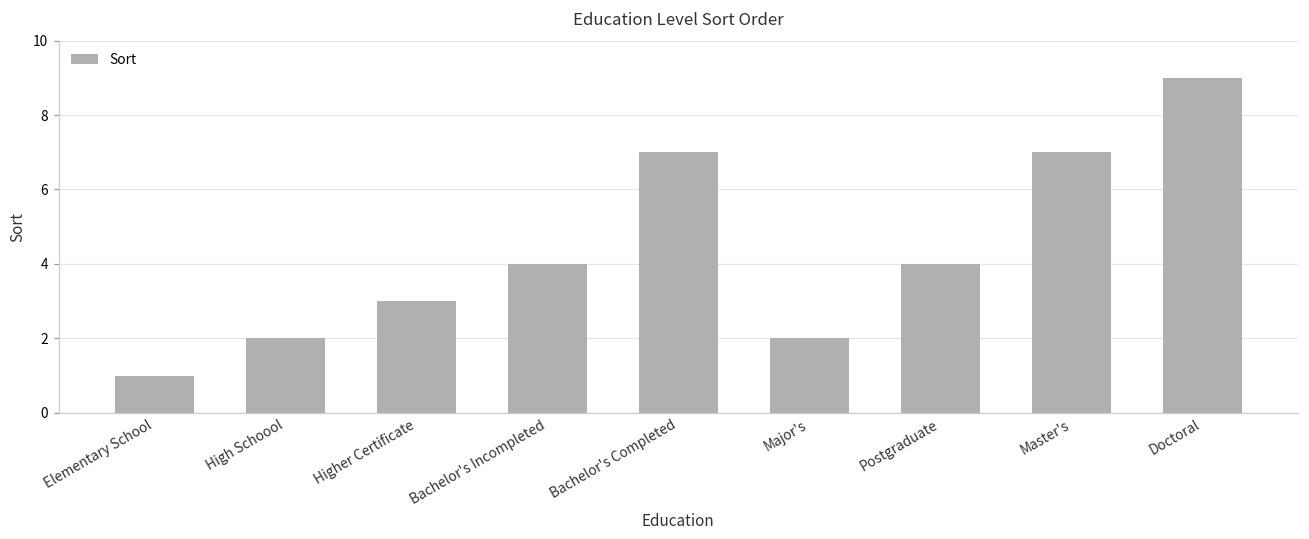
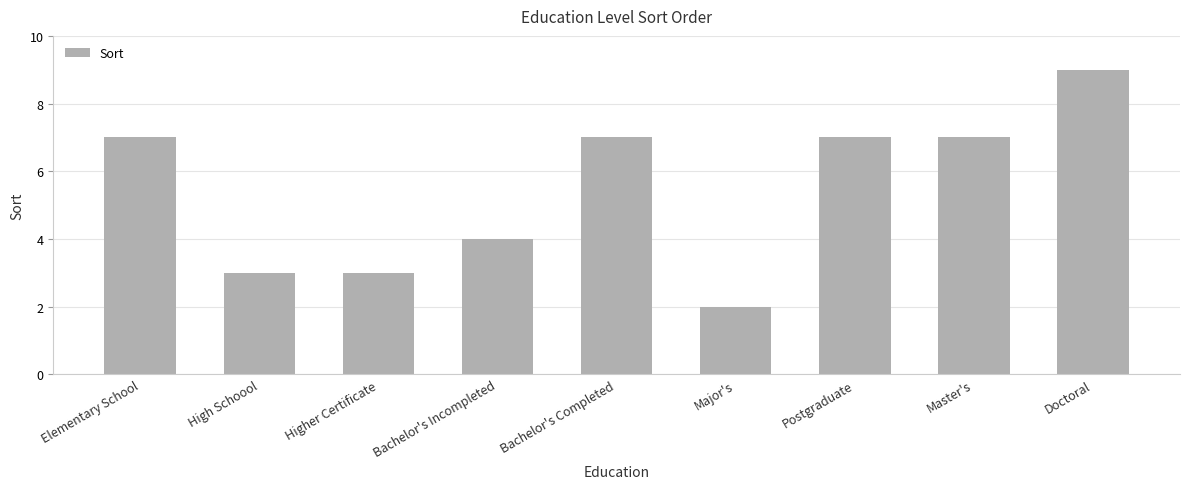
Elementary School: 1 -> 7
High Schoool: 2 -> 3
Postgraduate: 4 -> 7
